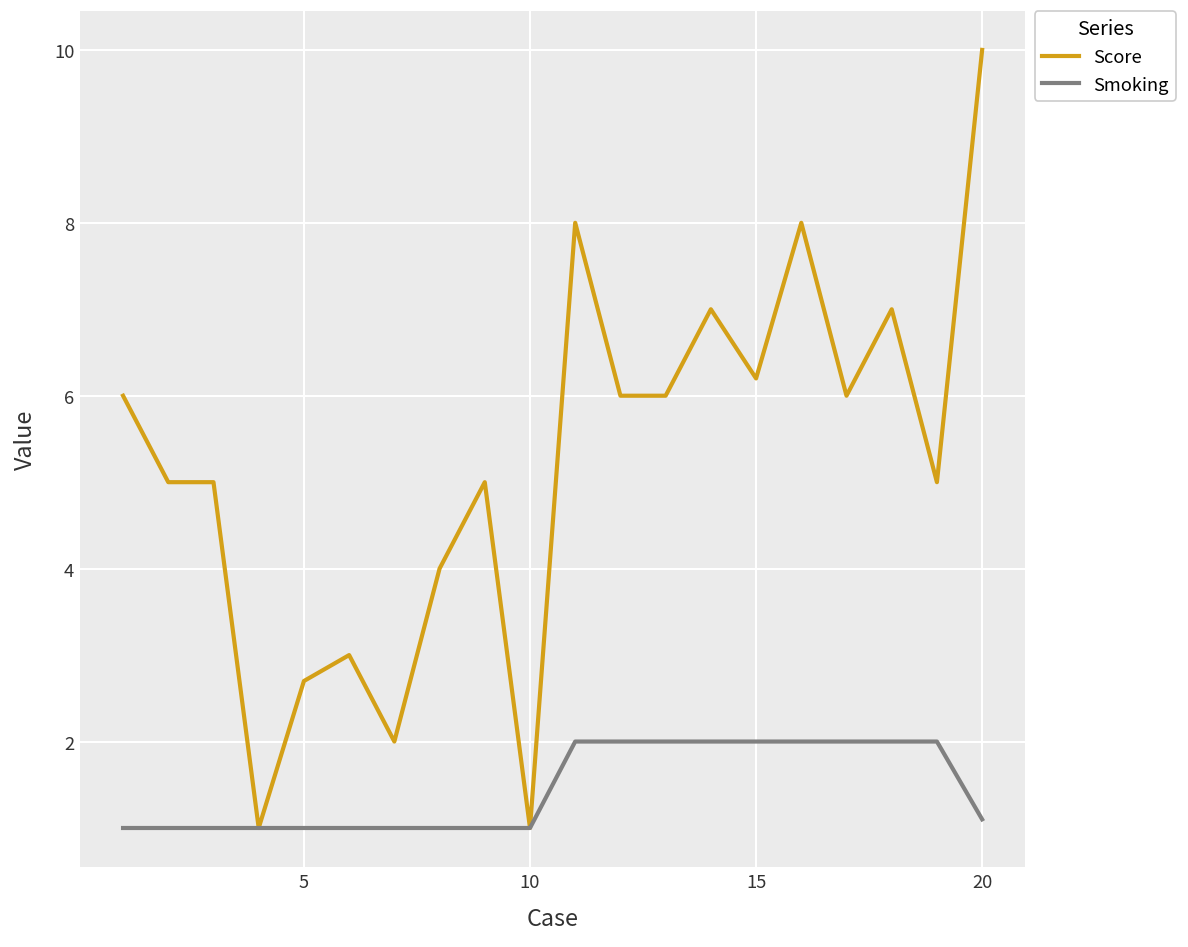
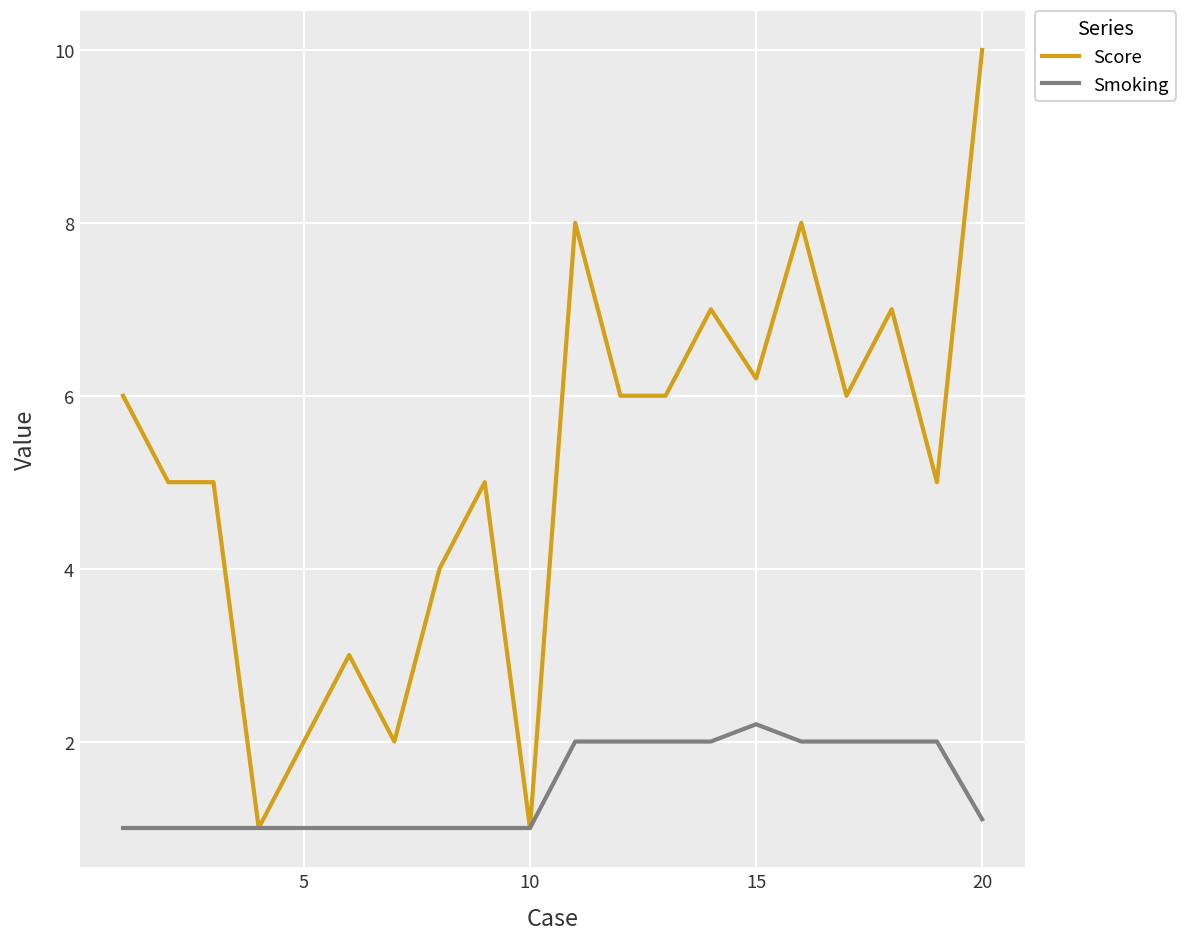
Score, 5: 2.7 -> 2.0
Smoking, 15: 2.0 -> 2.2
